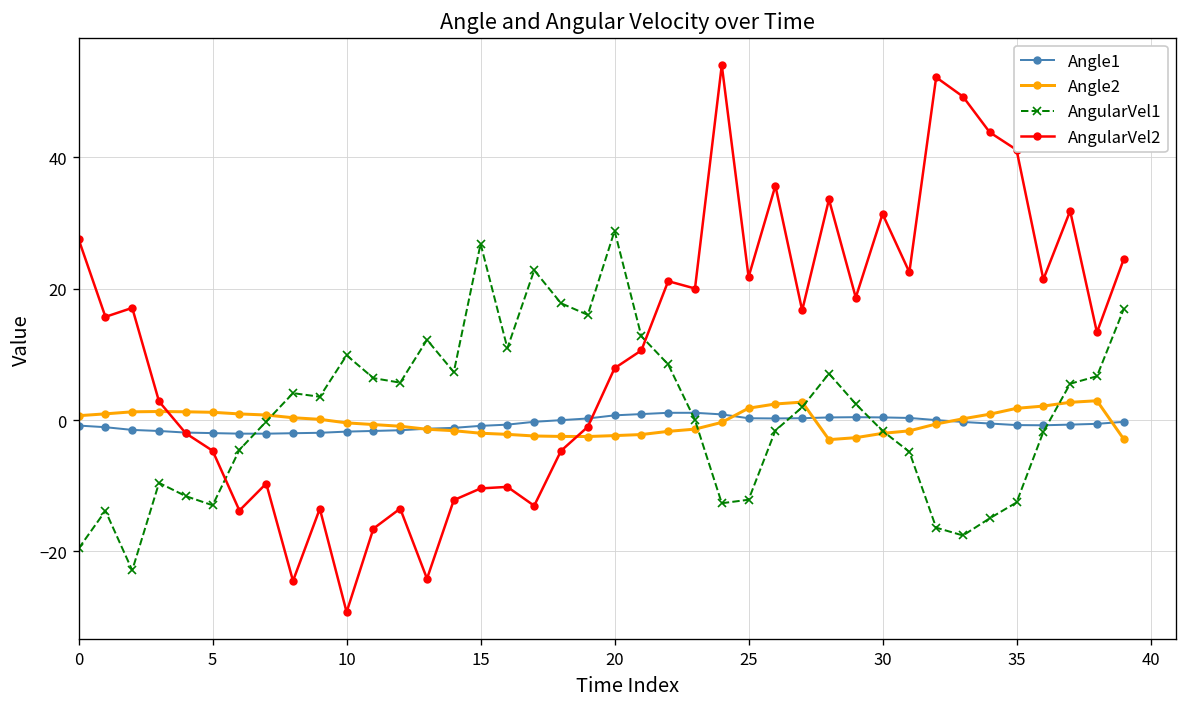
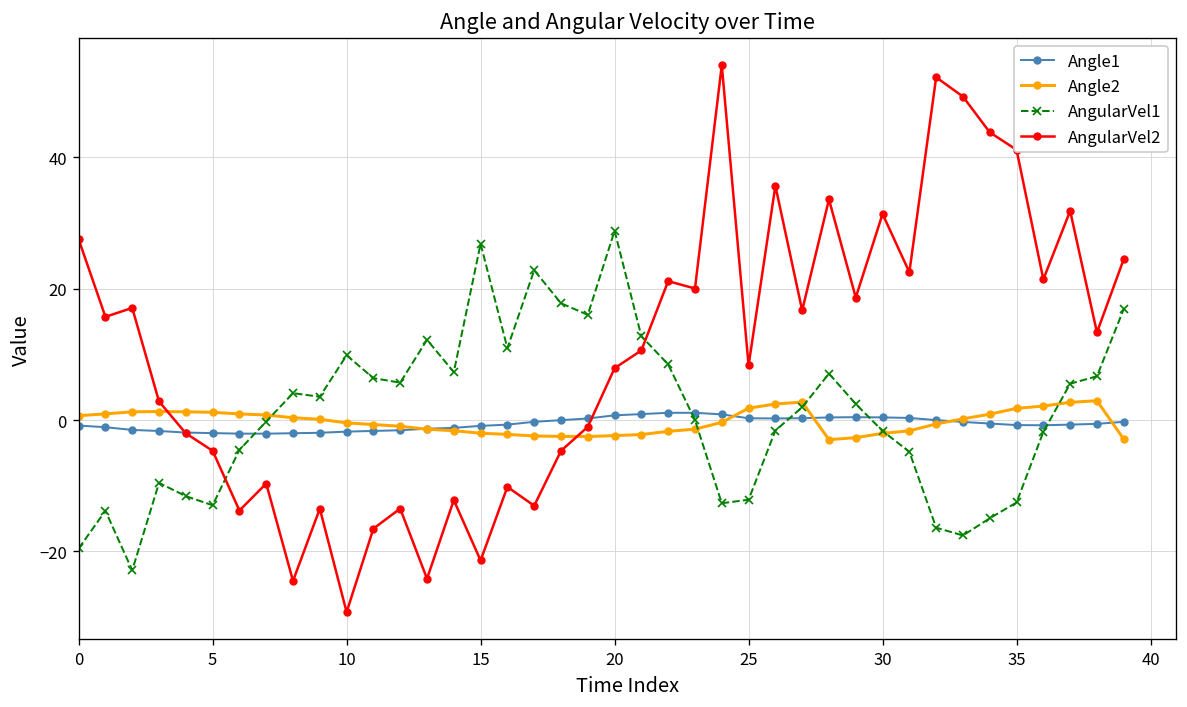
AngularVel2, 15: -10 -> -21
AngularVel2, 25: 22 -> 8
